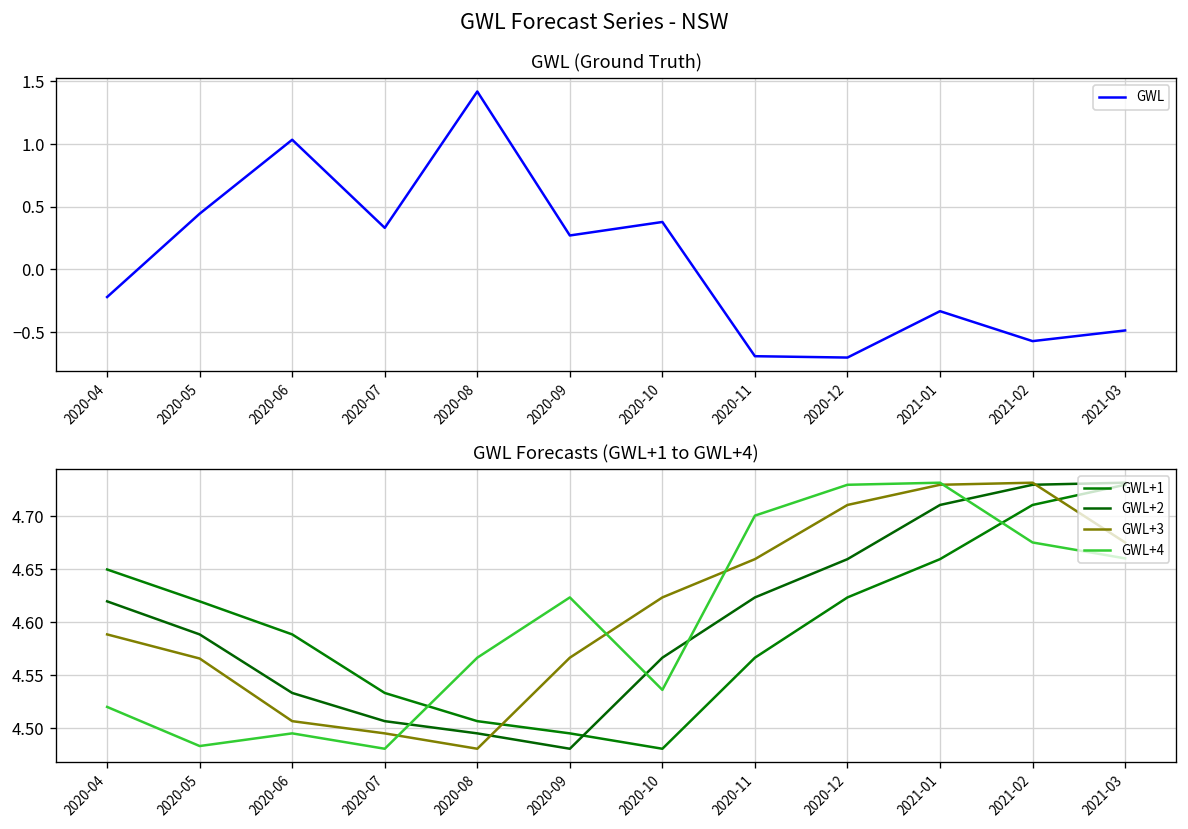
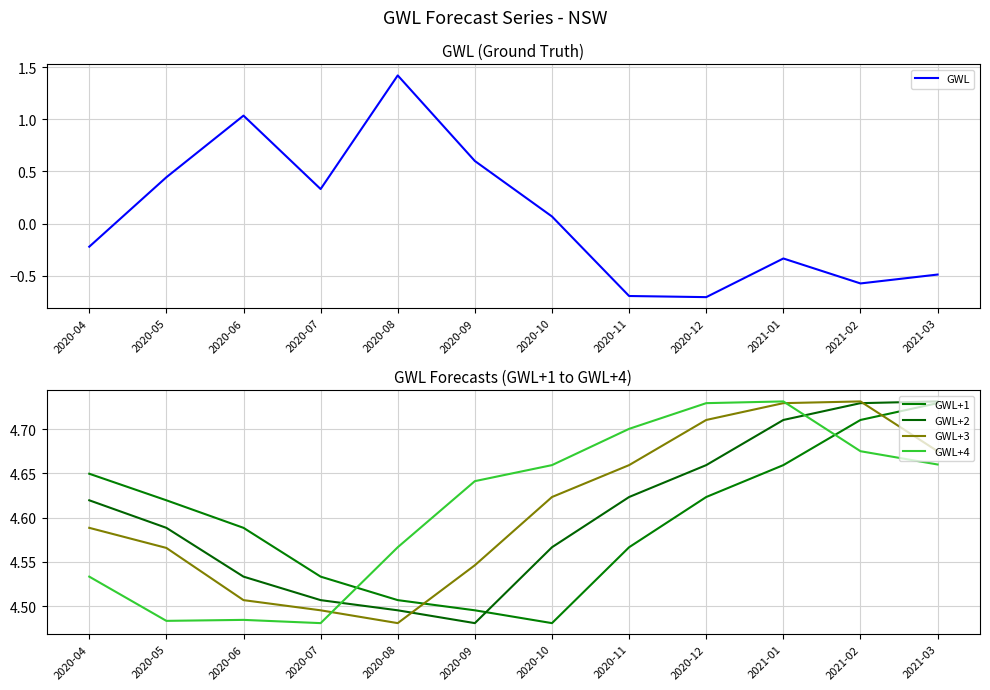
GWL (Ground Truth), 2020-09: 0.27 -> 0.60
GWL (Ground Truth), 2020-10: 0.38 -> 0.07
GWL Forecasts (GWL+1 to GWL+4), GWL+4, 2020-04: 4.52 -> 4.53
GWL Forecasts (GWL+1 to GWL+4), GWL+4, 2020-06: 4.50 -> 4.48
GWL Forecasts (GWL+1 to GWL+4), GWL+3, 2020-09: 4.57 -> 4.55
GWL Forecasts (GWL+1 to GWL+4), GWL+4, 2020-09: 4.62 -> 4.64
GWL Forecasts (GWL+1 to GWL+4), GWL+4, 2020-10: 4.54 -> 4.66
